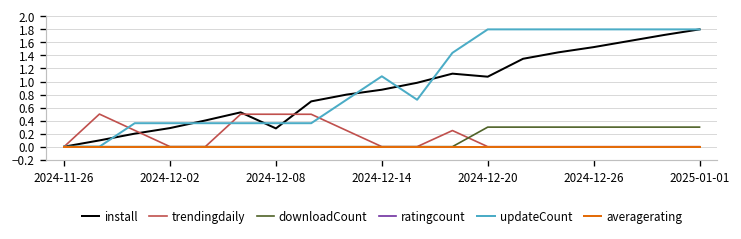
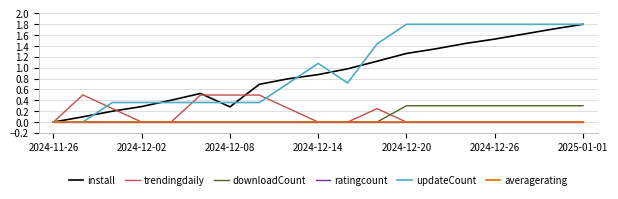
install, 2024-12-20: 1.1 -> 1.3
